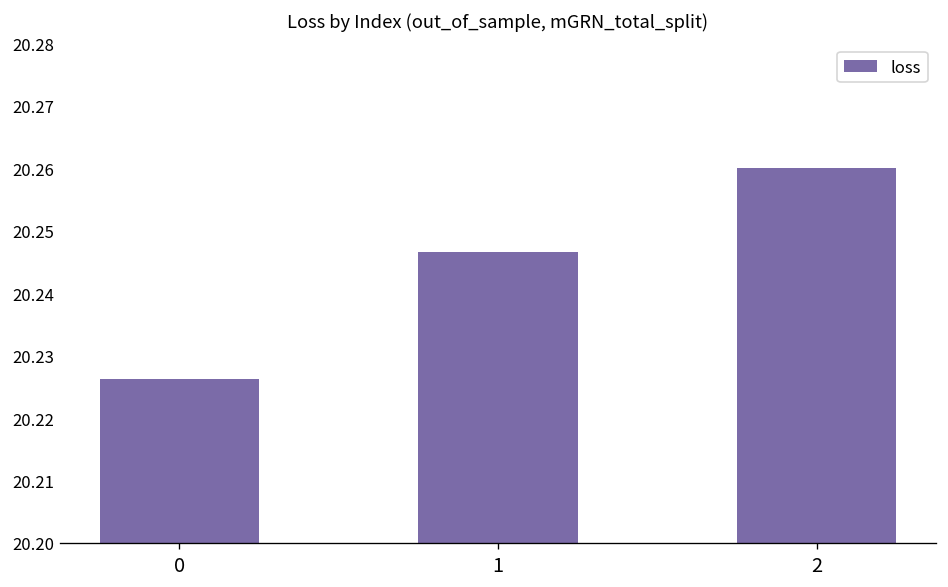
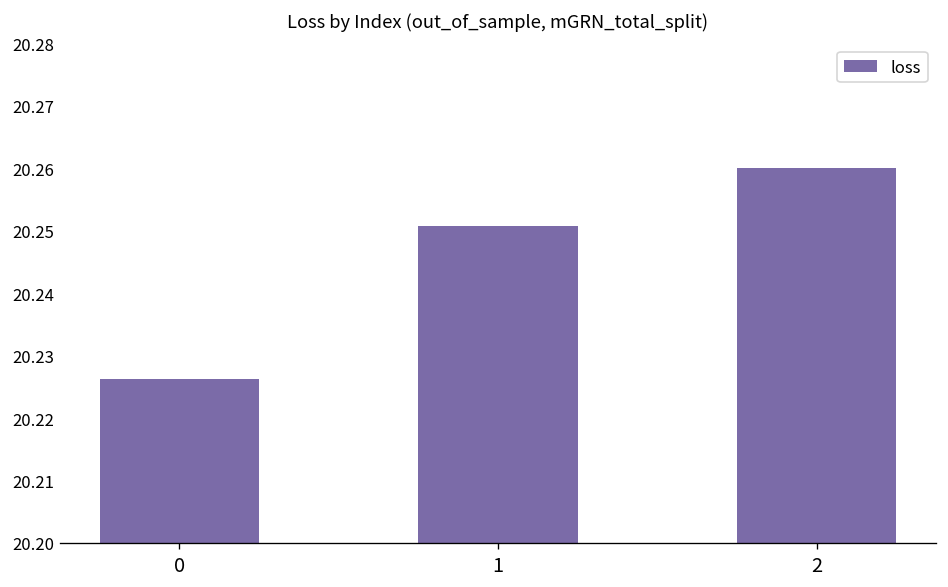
1: 20.247 -> 20.251
